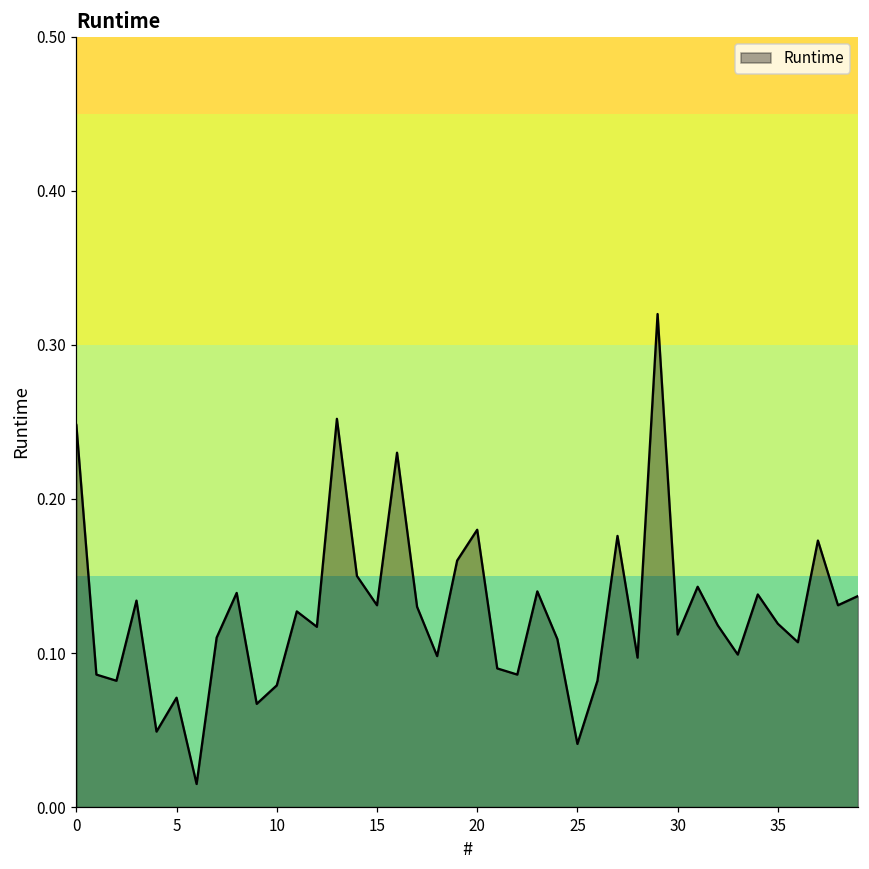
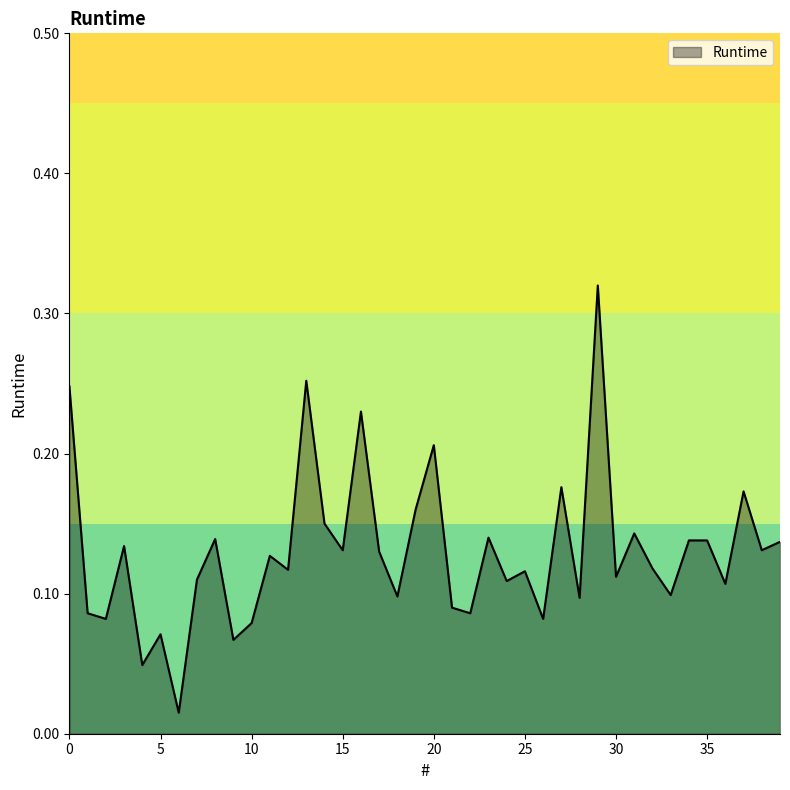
20: 0.180 -> 0.206
25: 0.041 -> 0.116
35: 0.119 -> 0.138
